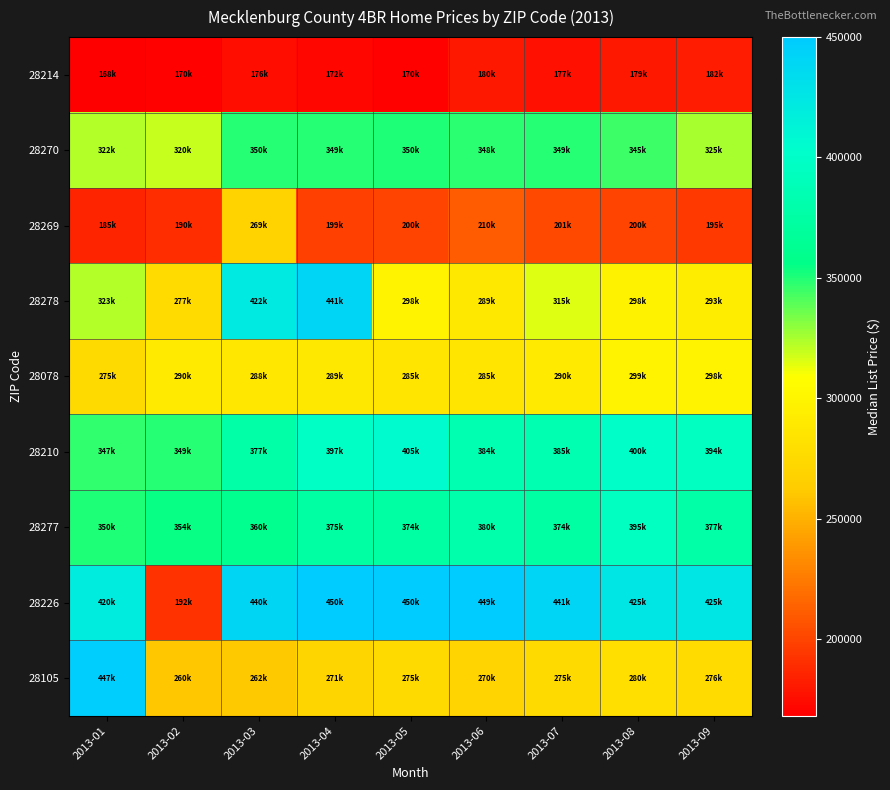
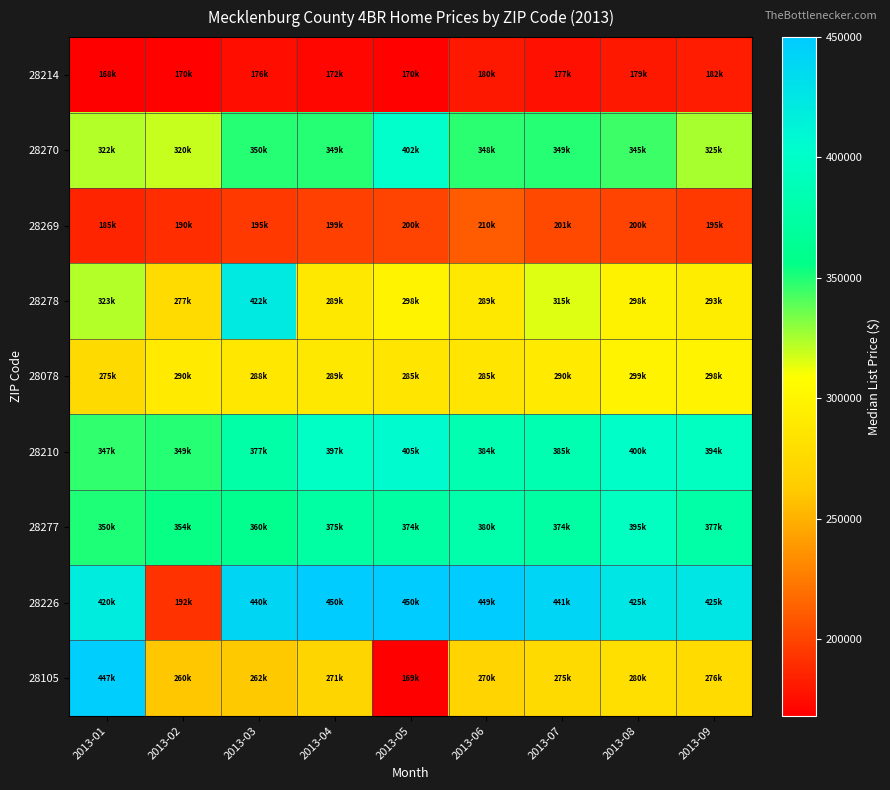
28270, 2013-05: 350k -> 402k
28269, 2013-03: 269k -> 195k
28278, 2013-04: 441k -> 289k
28105, 2013-05: 275k -> 169k
